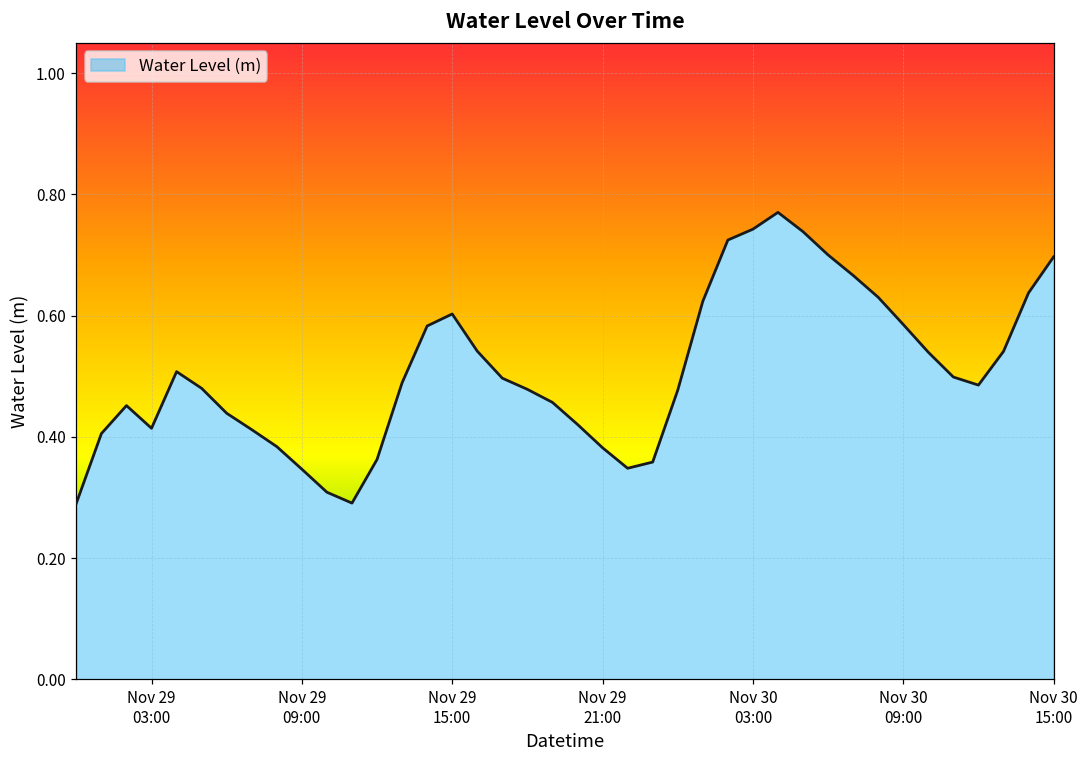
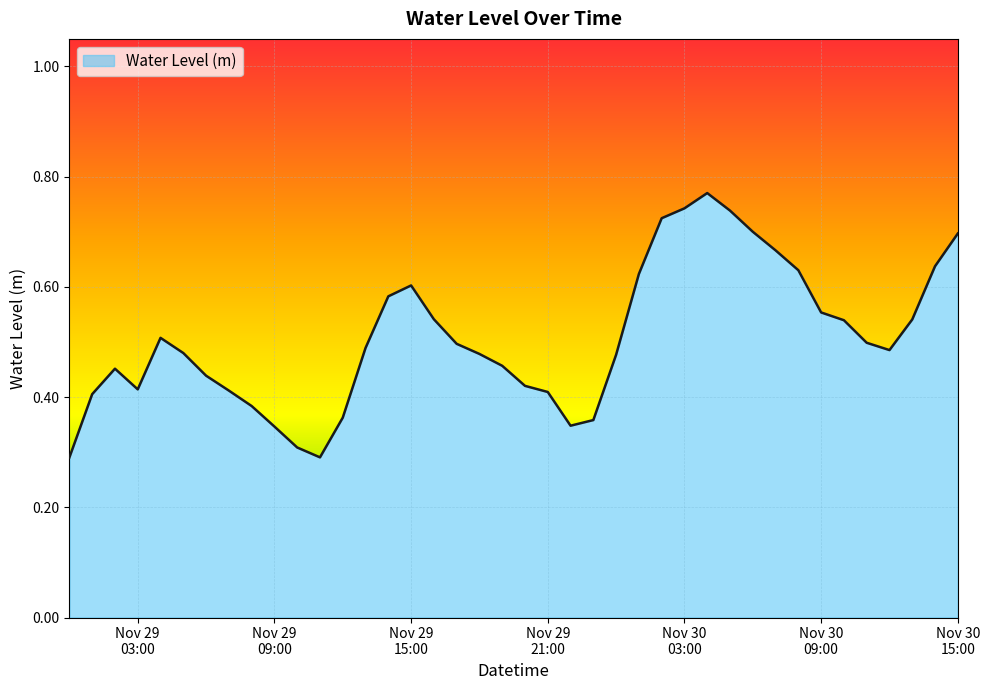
Nov 29 21:00: 0.38 -> 0.41
Nov 30 09:00: 0.59 -> 0.55
